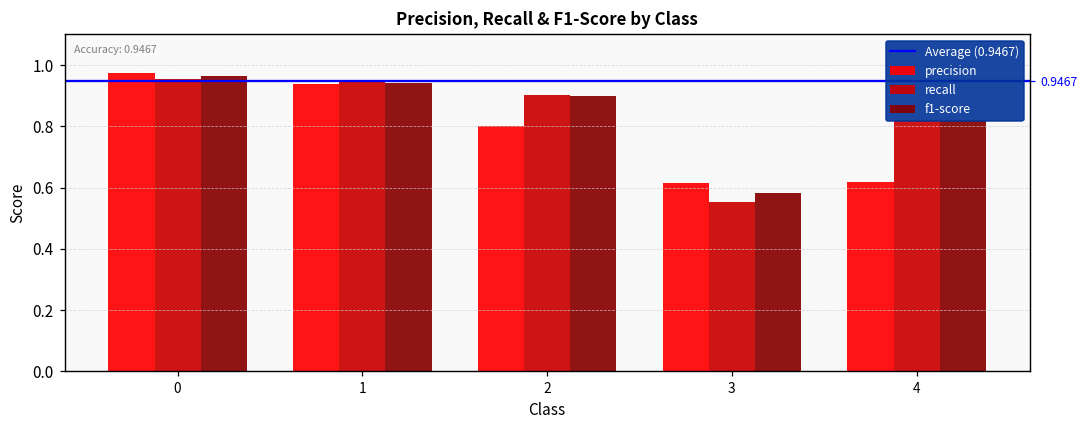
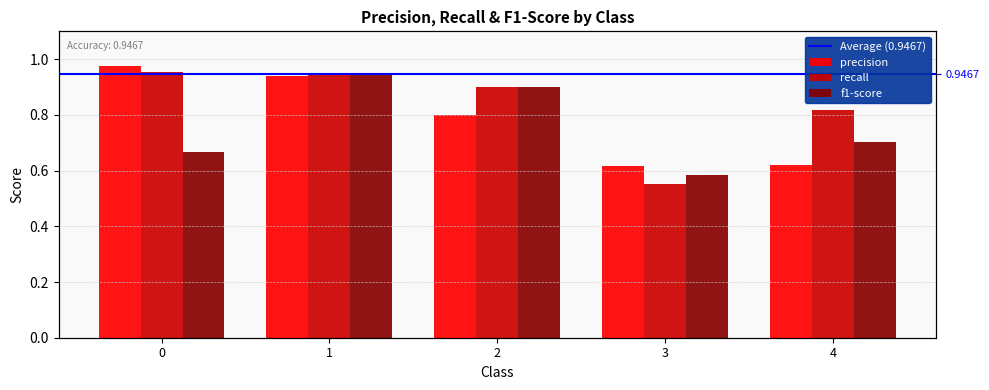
f1-score, 0: 0.96 -> 0.67
f1-score, 4: 0.82 -> 0.70
